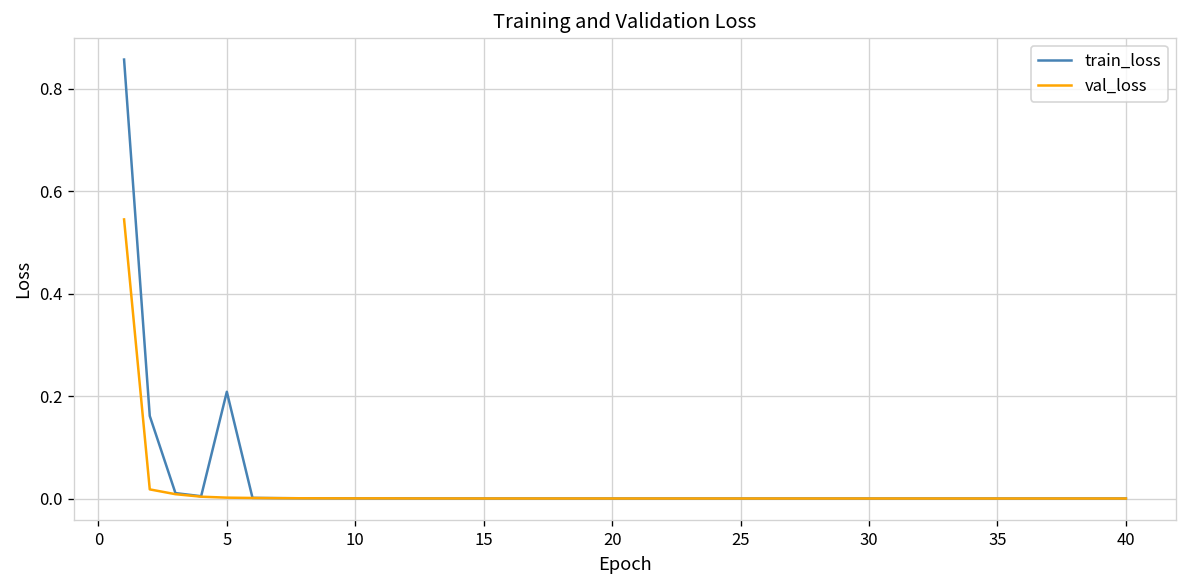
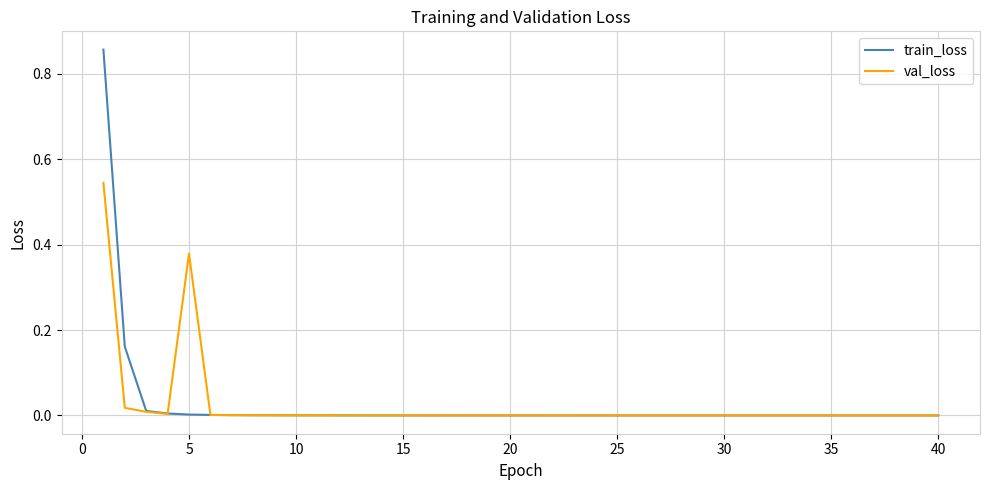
train_loss, 5: 0.21 -> 0.00
val_loss, 5: 0.00 -> 0.38
